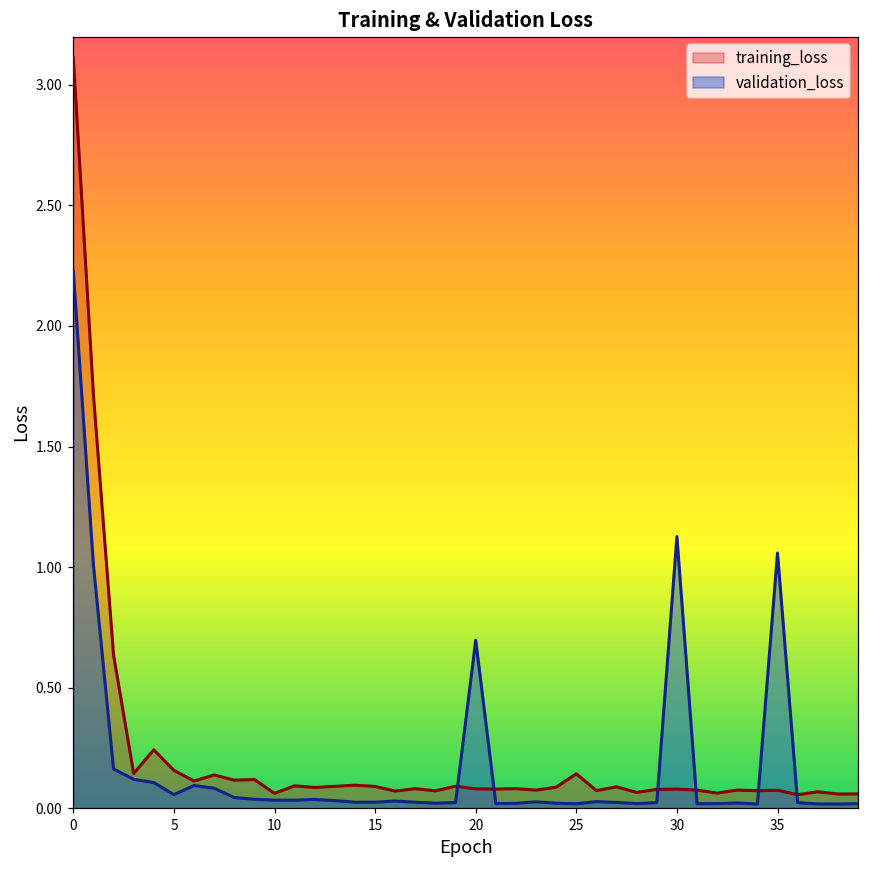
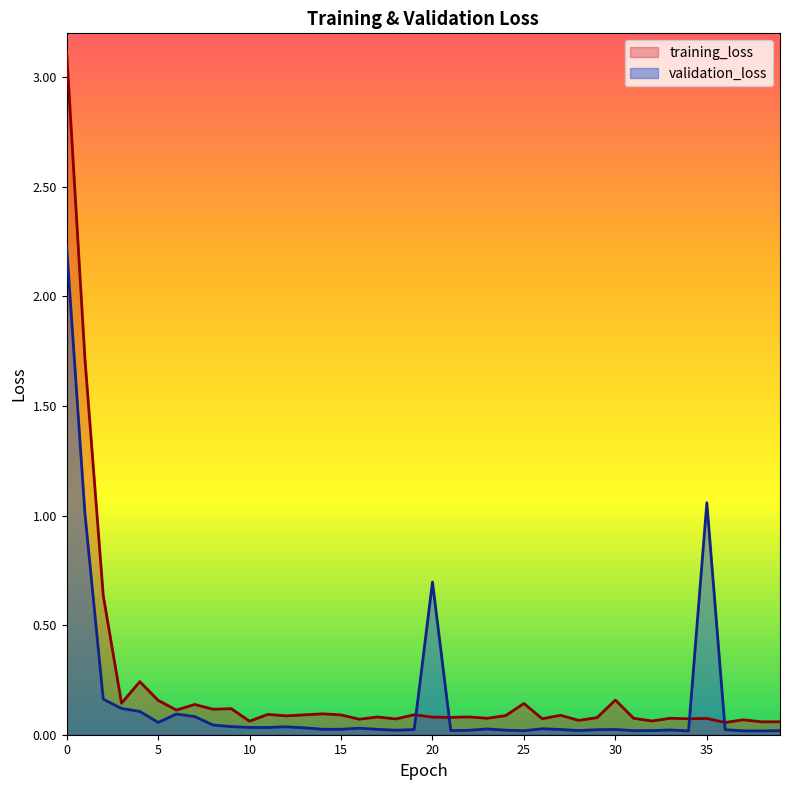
training_loss, 30: 0.08 -> 0.16
validation_loss, 30: 1.13 -> 0.02
